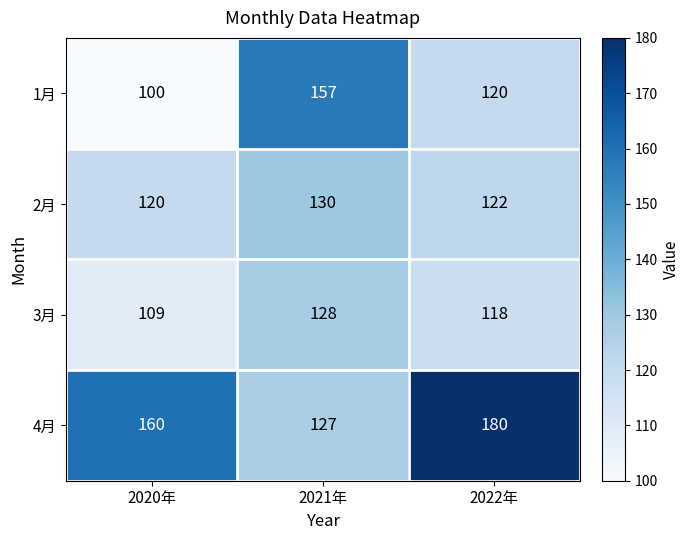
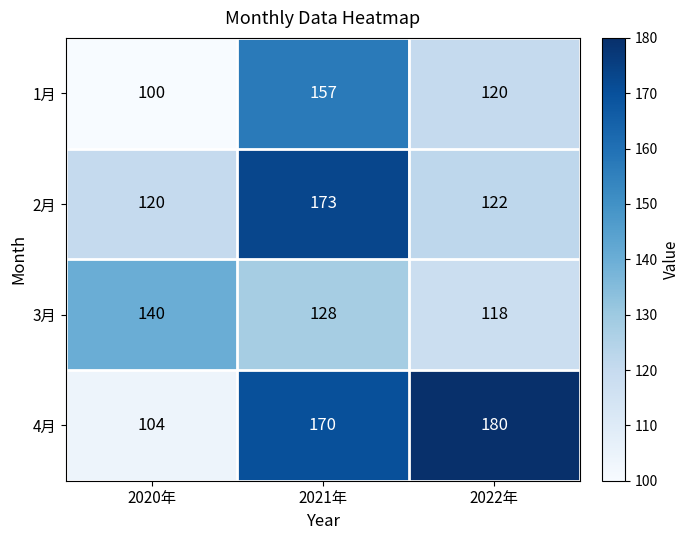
2月, 2021年: 130 -> 173
3月, 2020年: 109 -> 140
4月, 2020年: 160 -> 104
4月, 2021年: 127 -> 170
